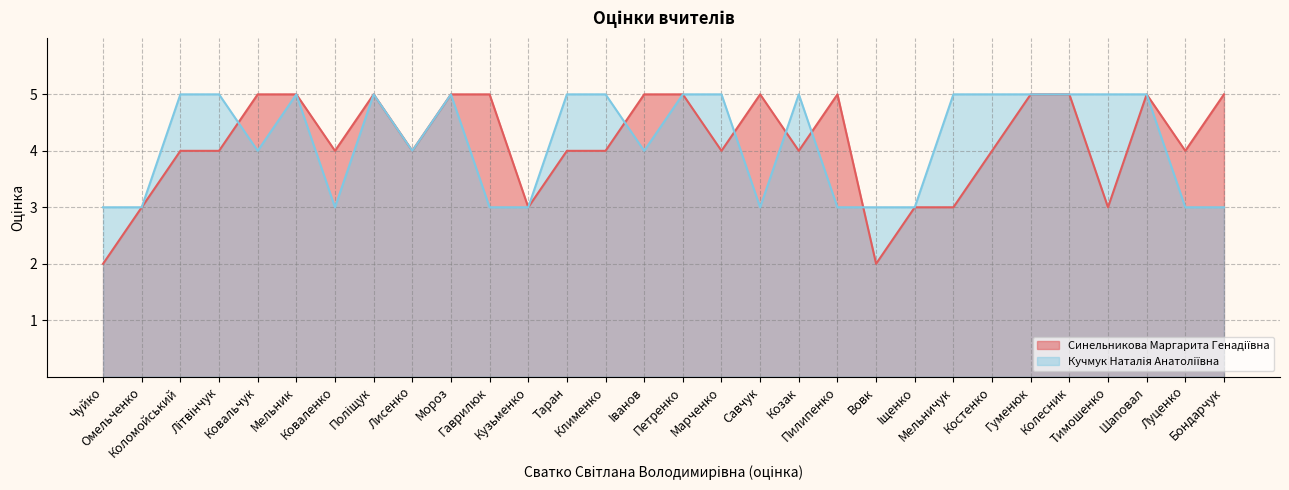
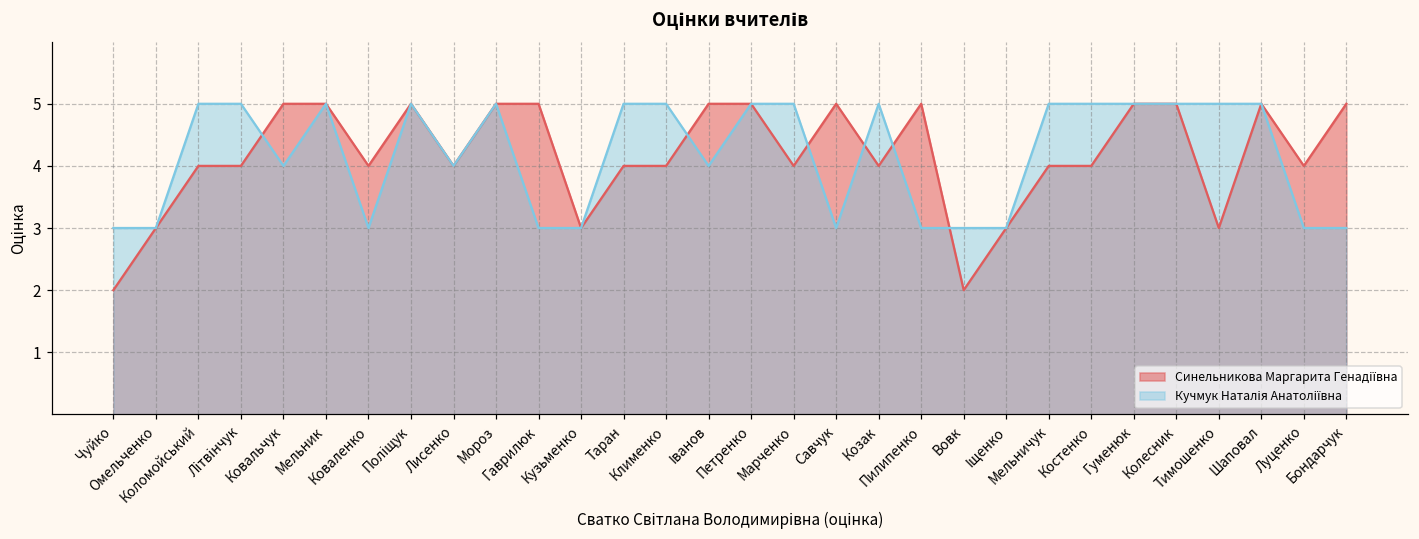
Синельникова Маргарита Генадіївна, Мельничук: 3 -> 4
